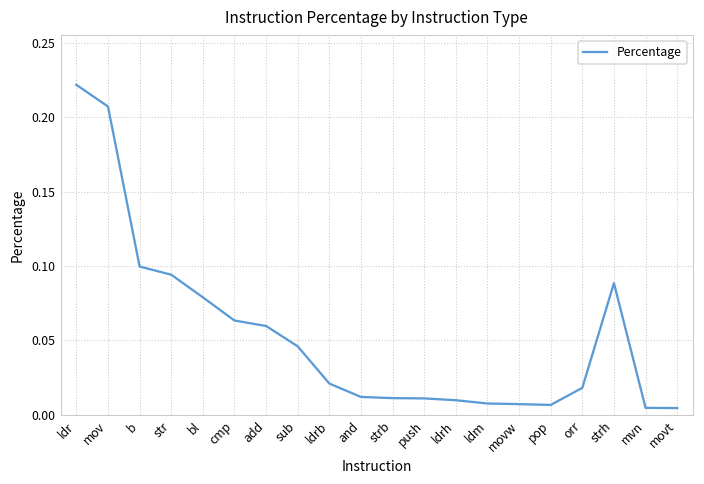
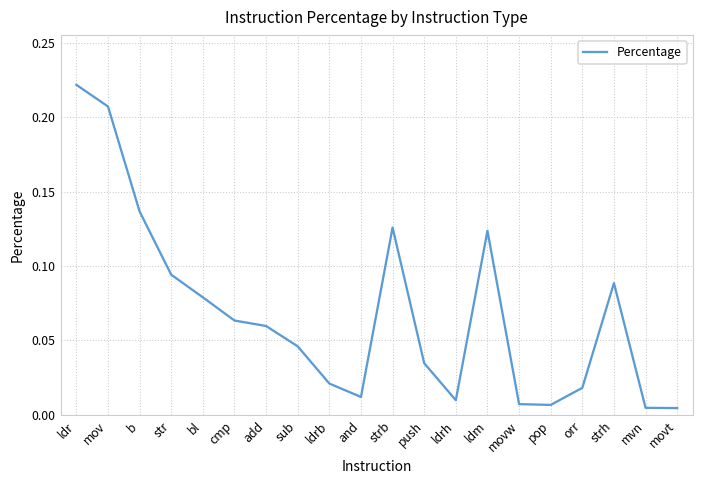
b: 0.100 -> 0.137
strb: 0.011 -> 0.126
push: 0.011 -> 0.035
ldm: 0.008 -> 0.124
